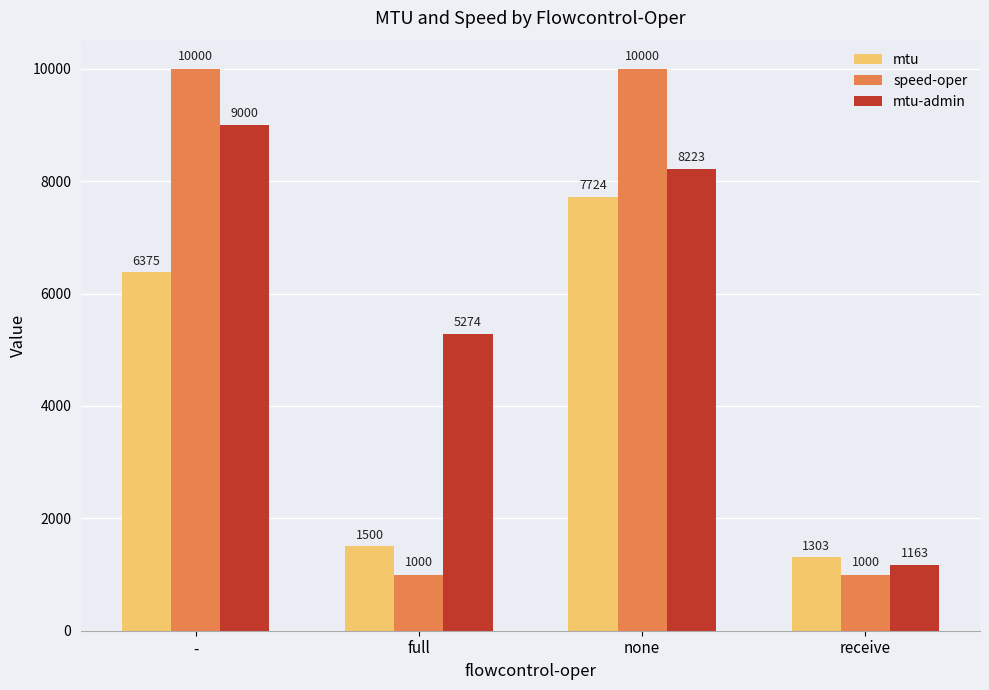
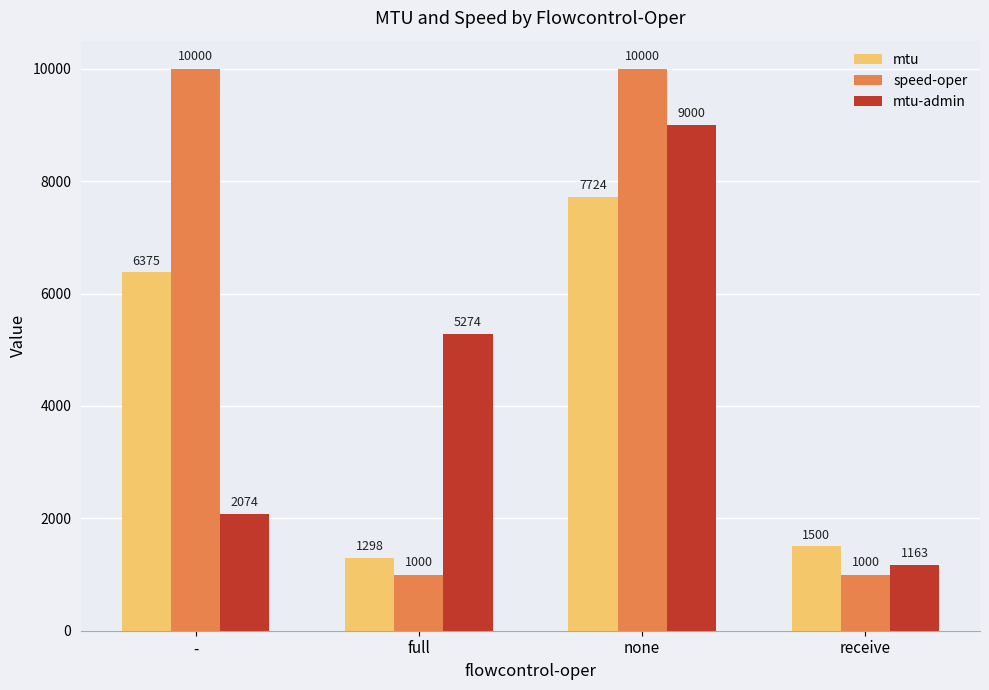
mtu-admin, -: 9000 -> 2074
mtu, full: 1500 -> 1298
mtu-admin, none: 8223 -> 9000
mtu, receive: 1303 -> 1500
